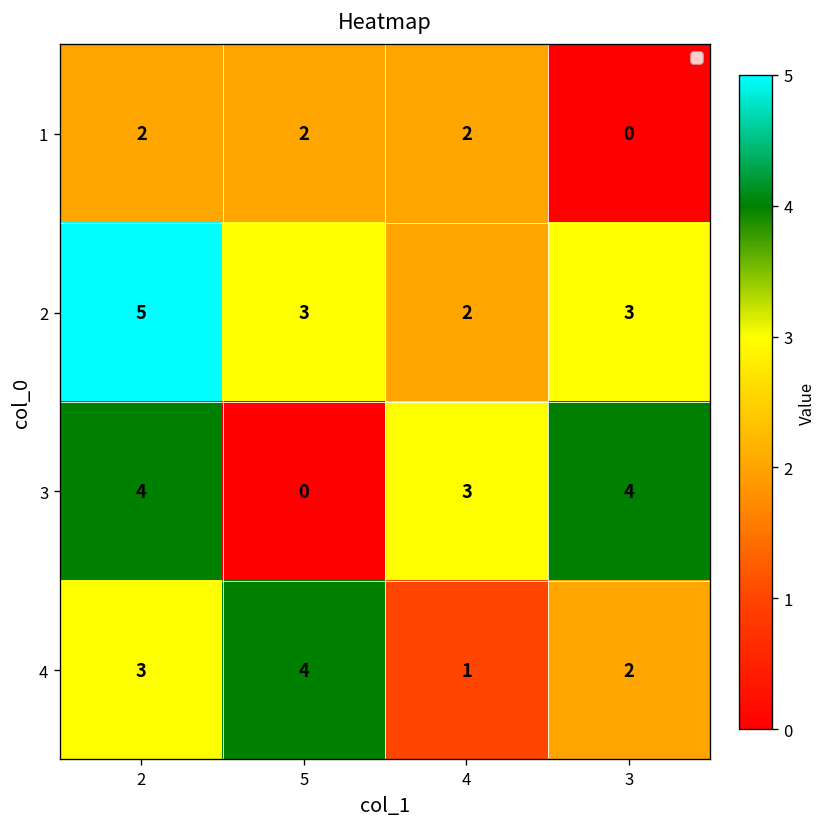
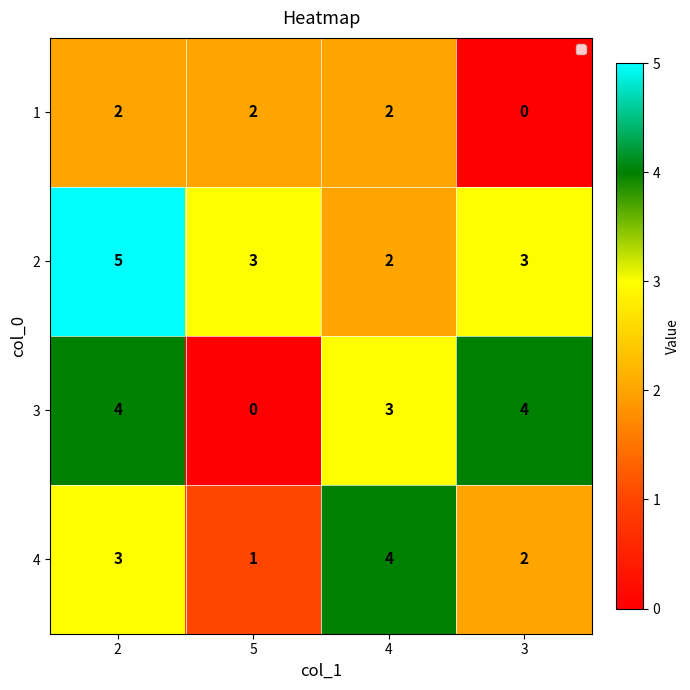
4, 5: 4 -> 1
4, 4: 1 -> 4
